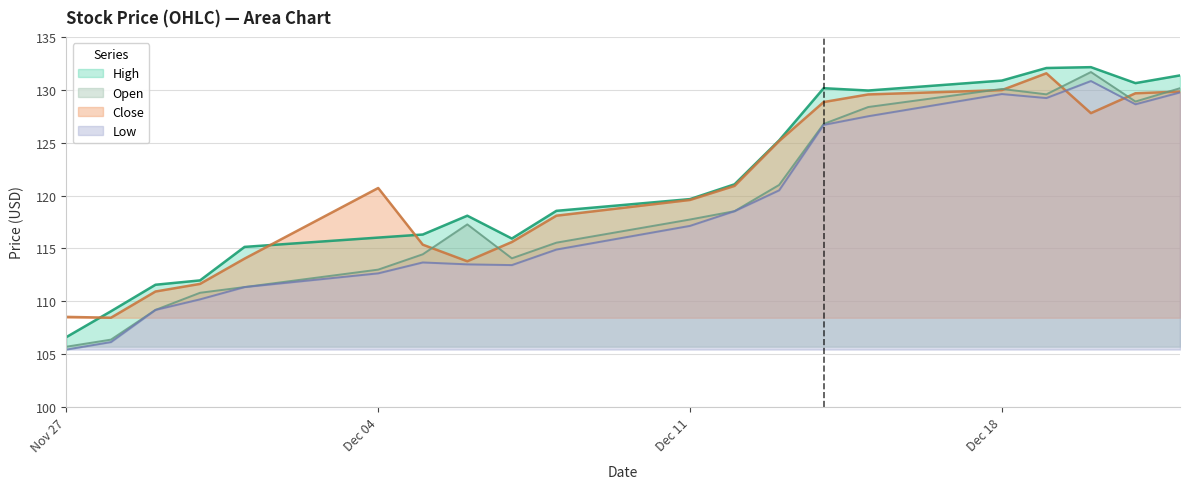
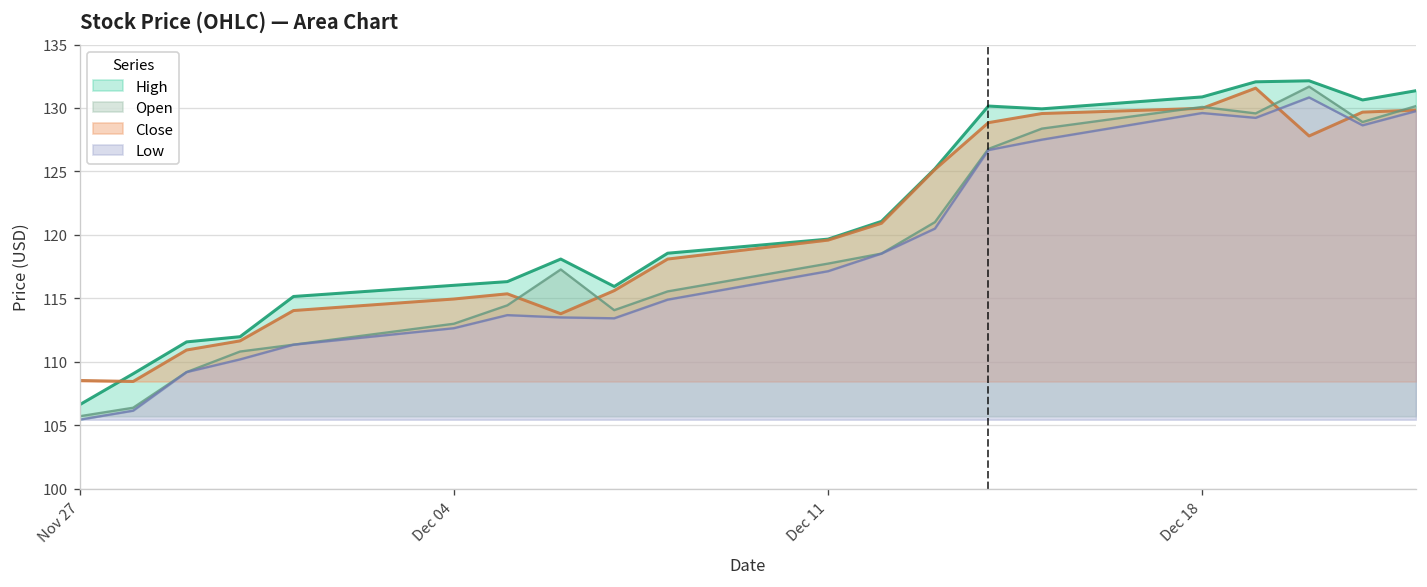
Close, Dec 04: 120.7 -> 114.9
